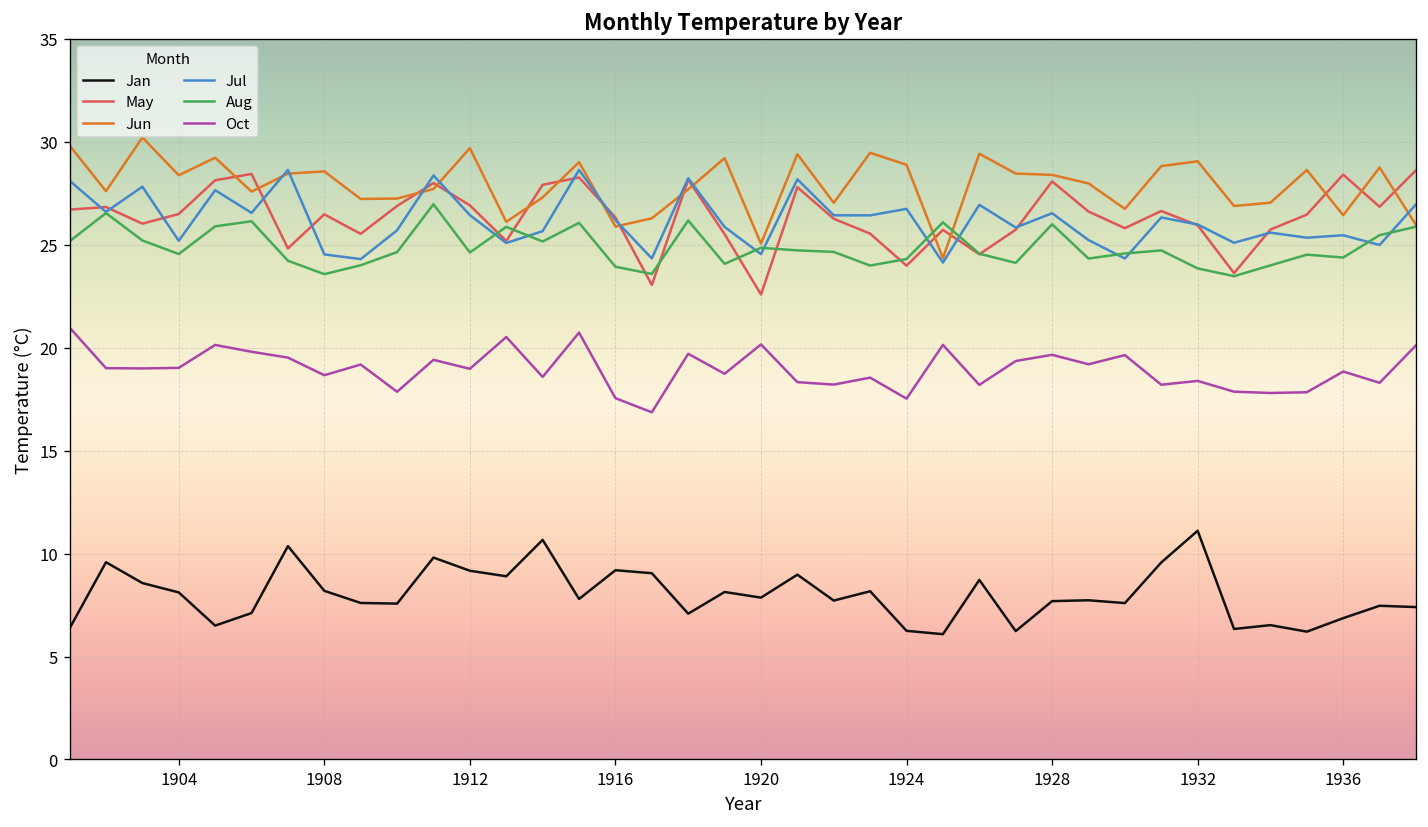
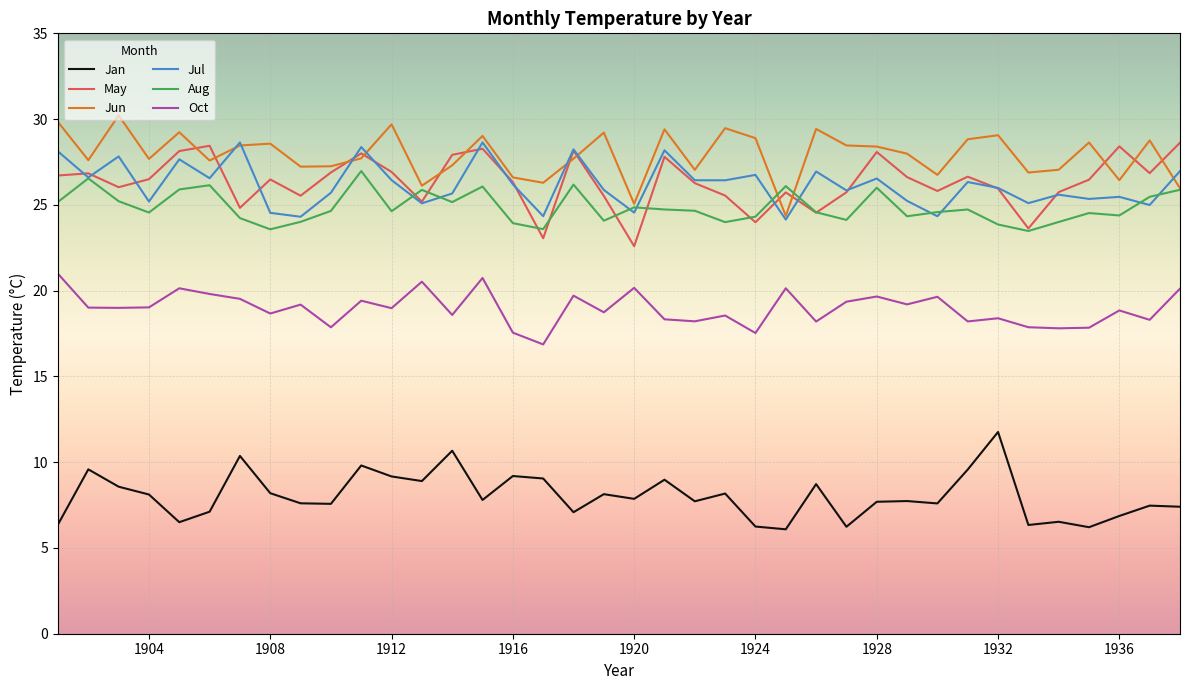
Jun, 1904: 28.4 -> 27.7
Jun, 1916: 25.9 -> 26.6
Jan, 1932: 11.1 -> 11.8
